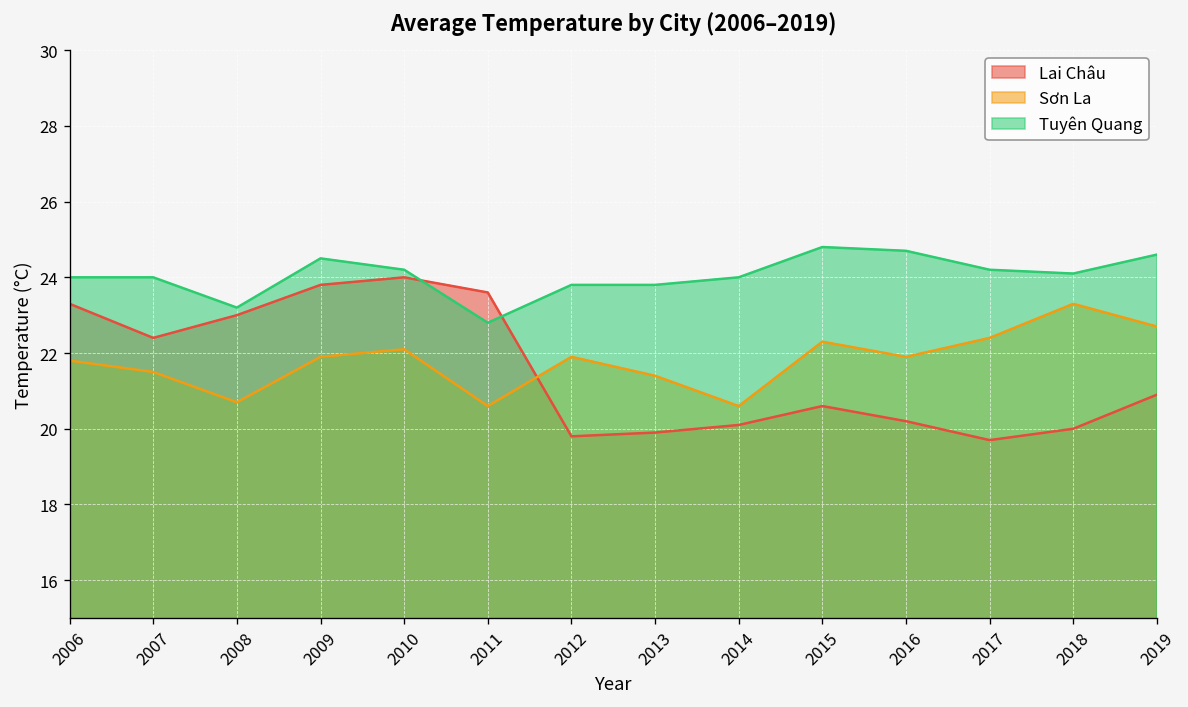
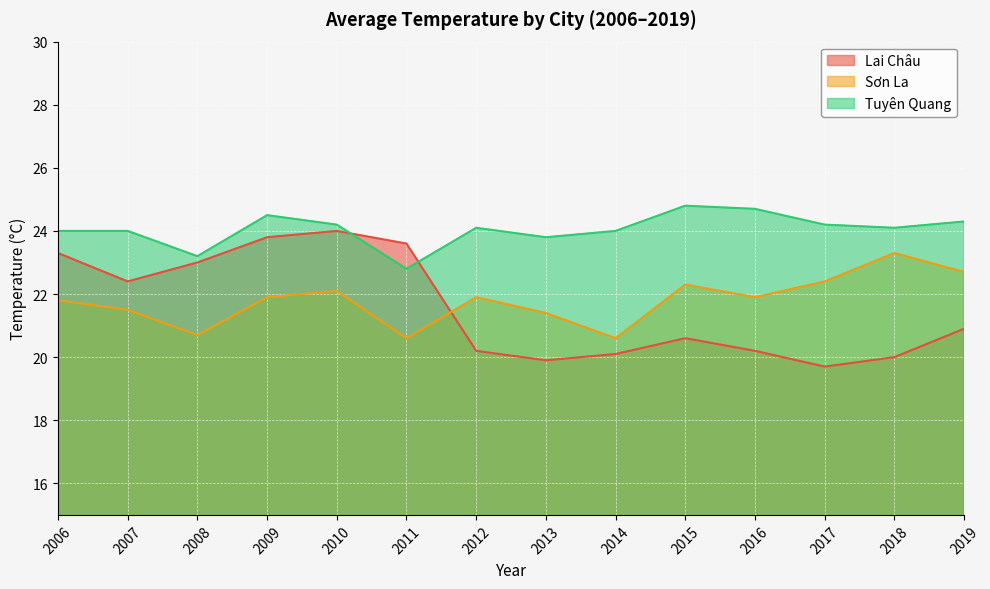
Lai Châu, 2012: 19.8 -> 20.2
Tuyên Quang, 2012: 23.8 -> 24.1
Tuyên Quang, 2019: 24.6 -> 24.3
